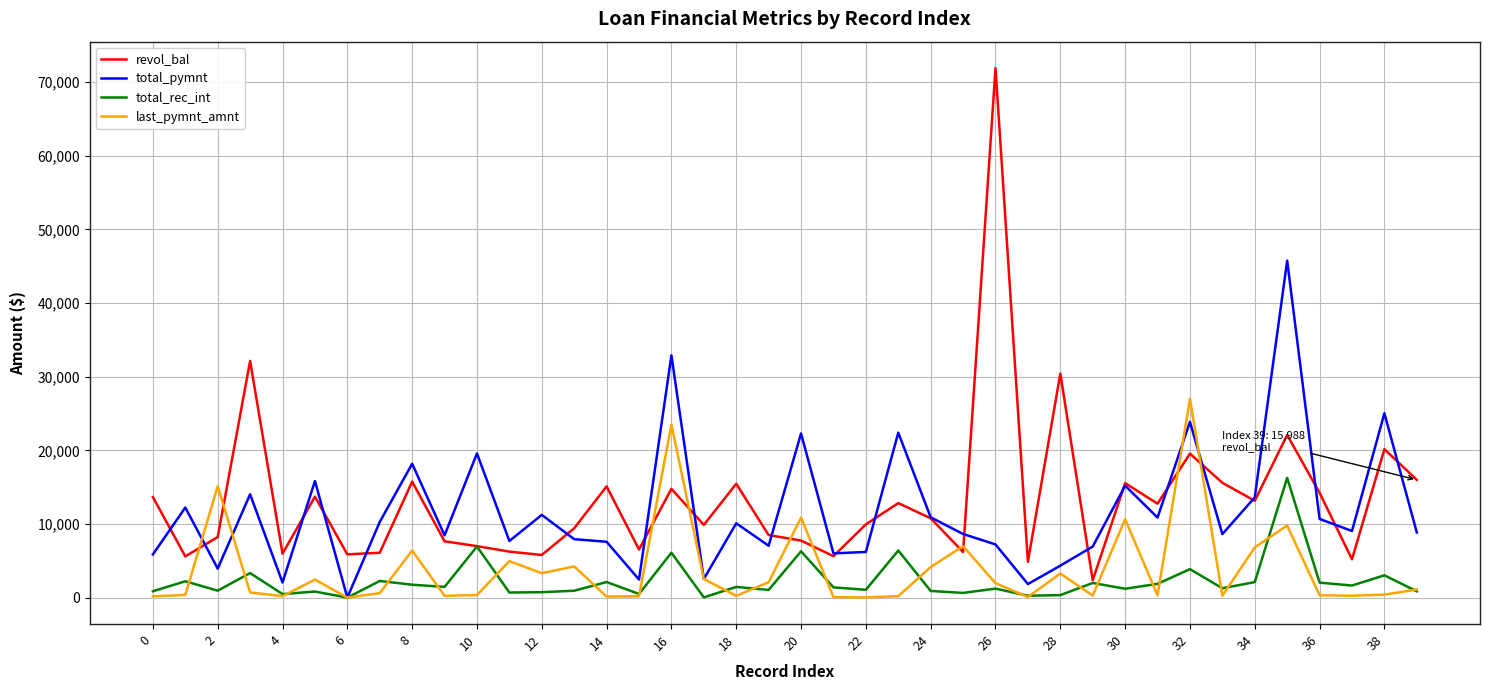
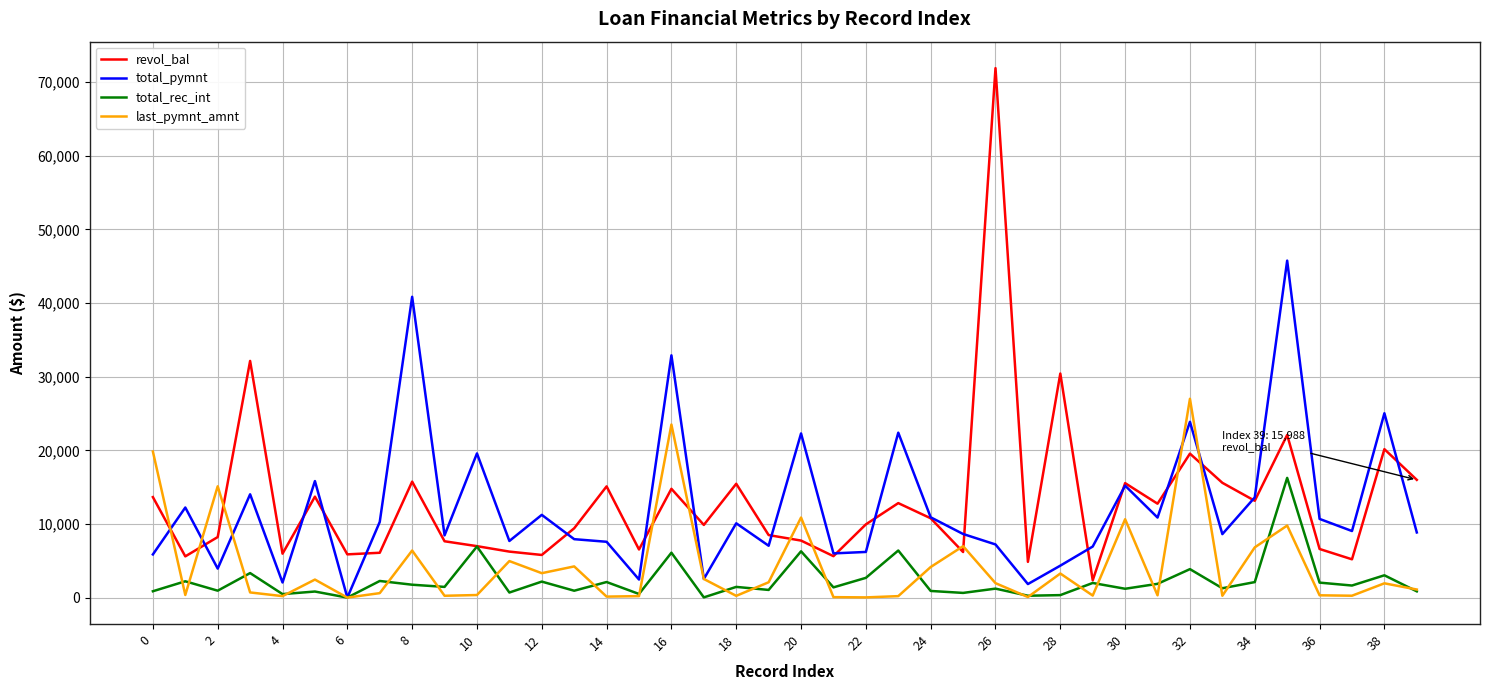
last_pymnt_amnt, 0: 0 -> 20,000
total_pymnt, 8: 18,000 -> 41,000
total_rec_int, 12: 1,000 -> 2,000
total_rec_int, 22: 1,000 -> 3,000
revol_bal, 36: 14,000 -> 7,000
last_pymnt_amnt, 38: 0 -> 2,000
